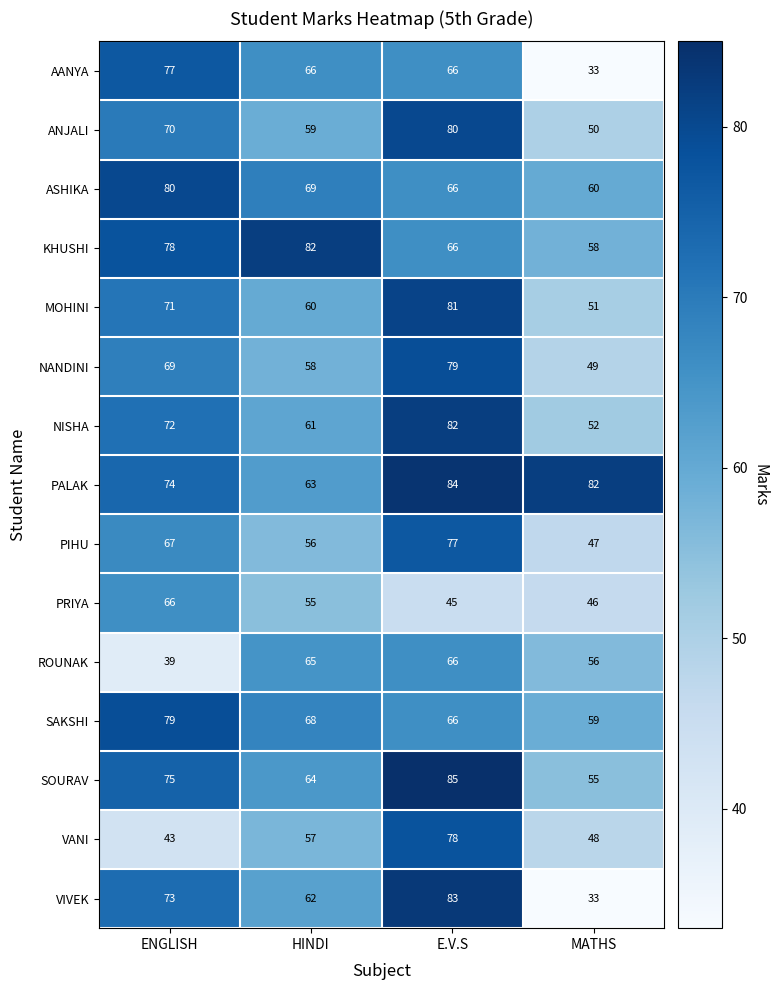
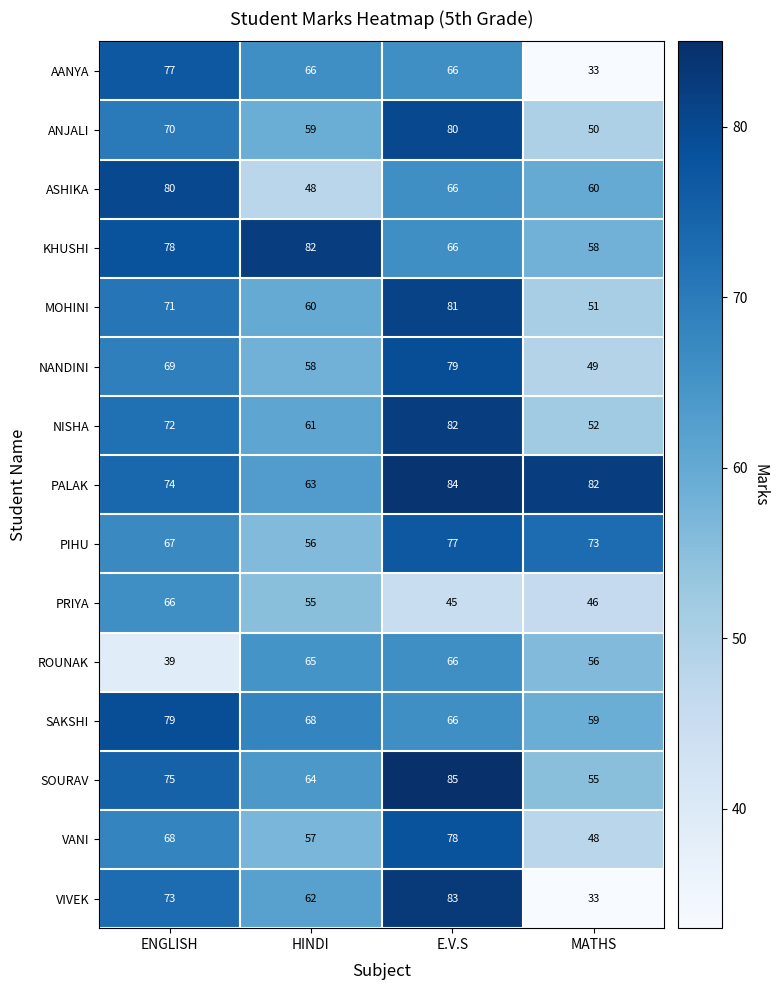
ASHIKA, HINDI: 69 -> 48
PIHU, MATHS: 47 -> 73
VANI, ENGLISH: 43 -> 68
